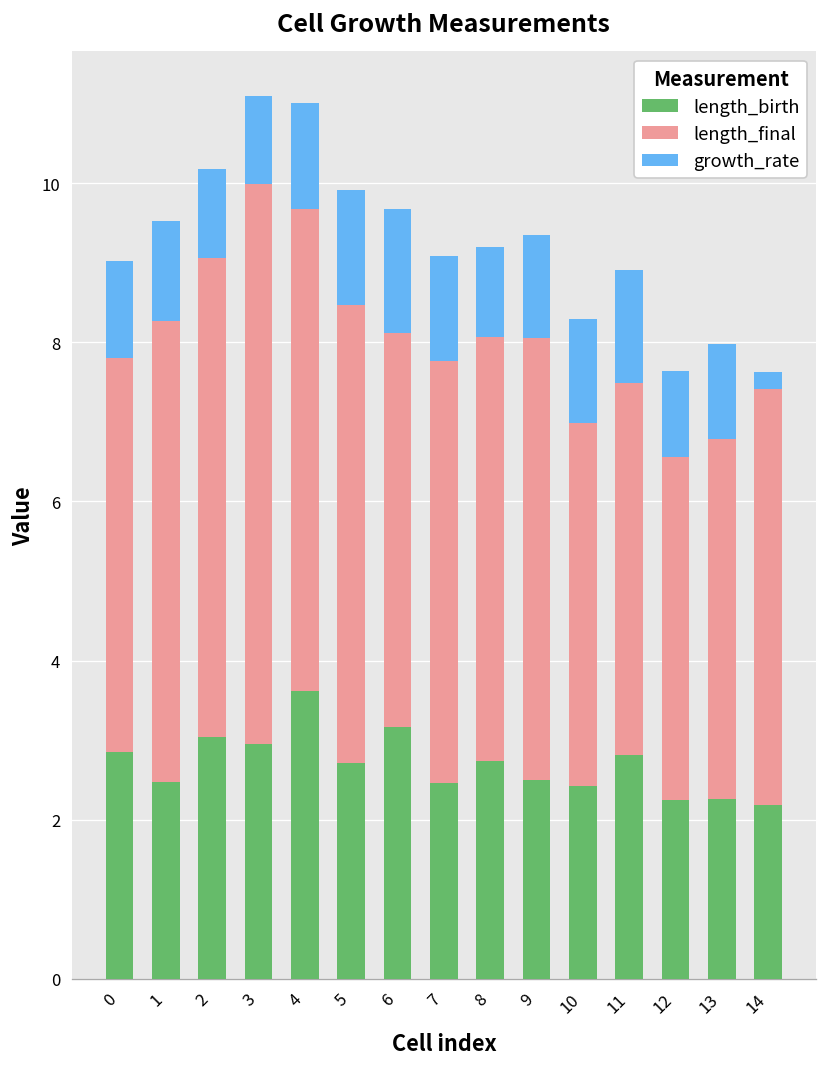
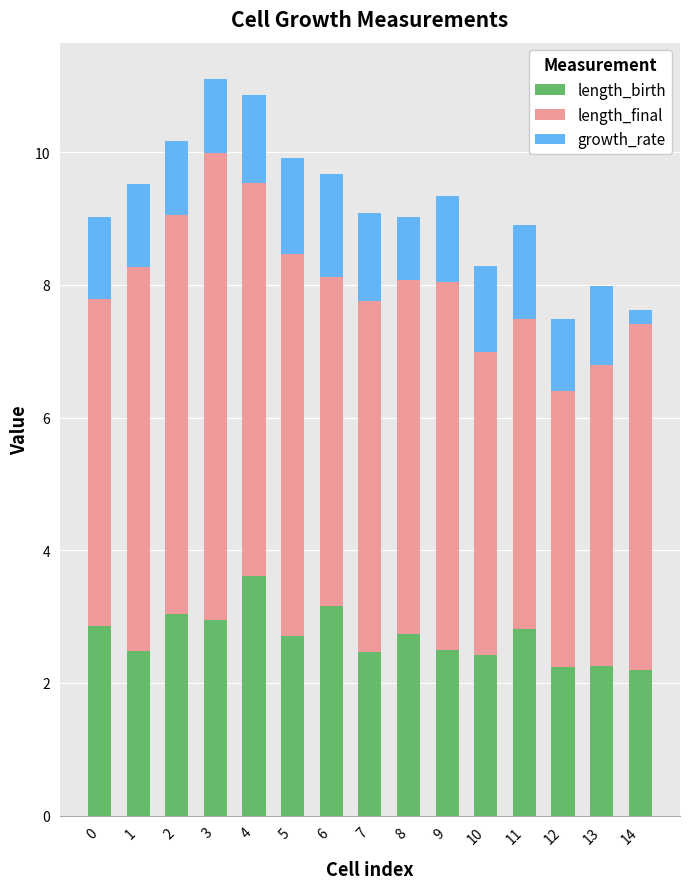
length_final, 4: 6.1 -> 5.9
growth_rate, 8: 1.1 -> 1.0
length_final, 12: 4.3 -> 4.2
